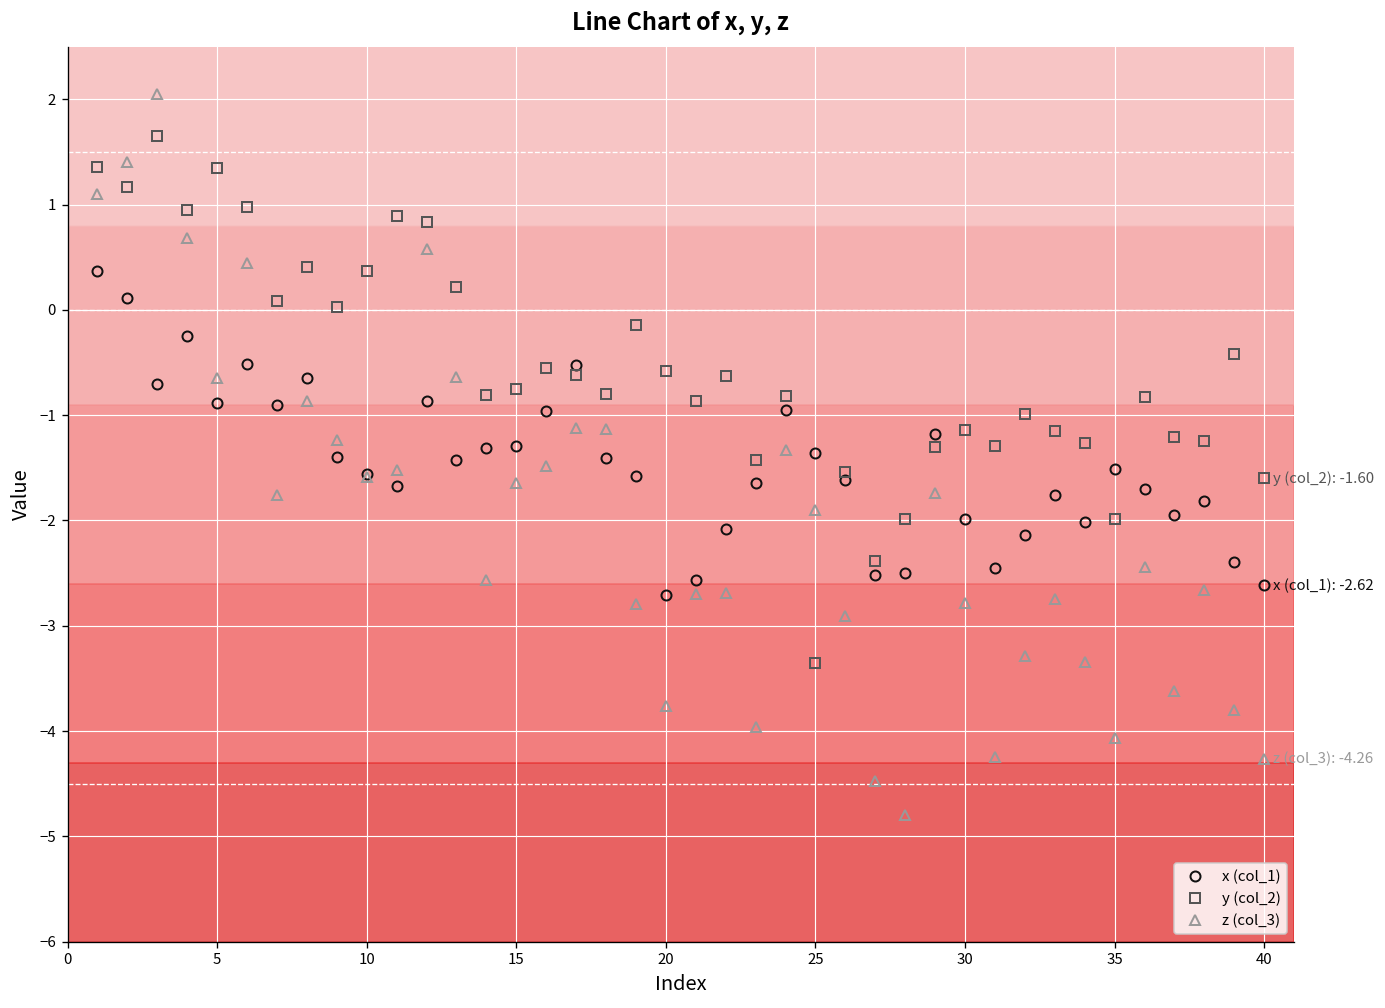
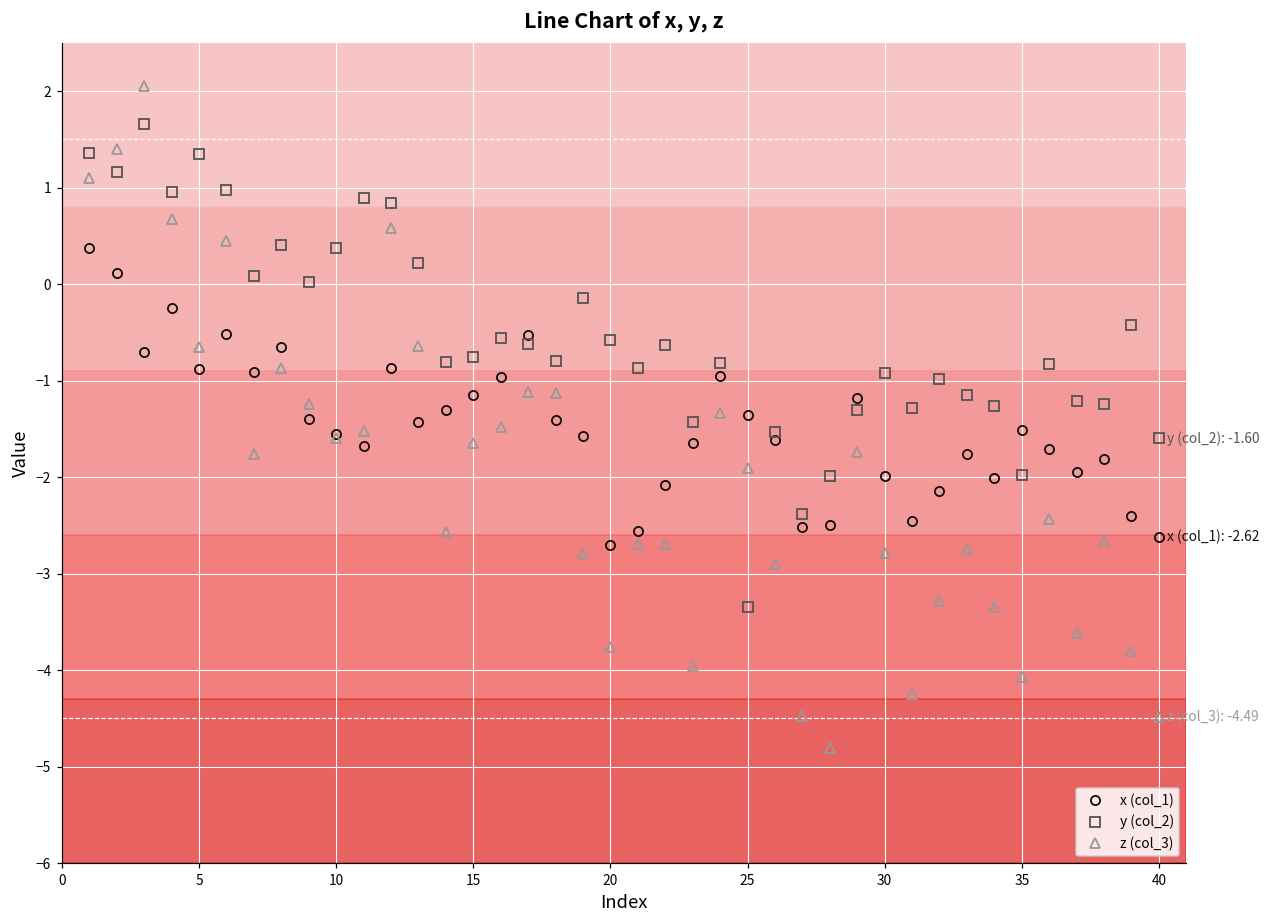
x (col_1), 15: -1.3 -> -1.1
y (col_2), 30: -1.1 -> -0.9
z (col_3), 40: -4.26 -> -4.49
